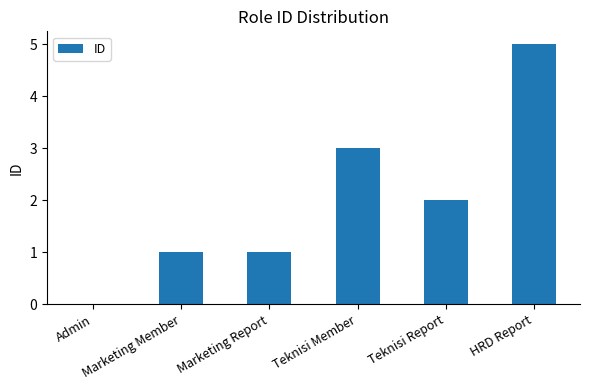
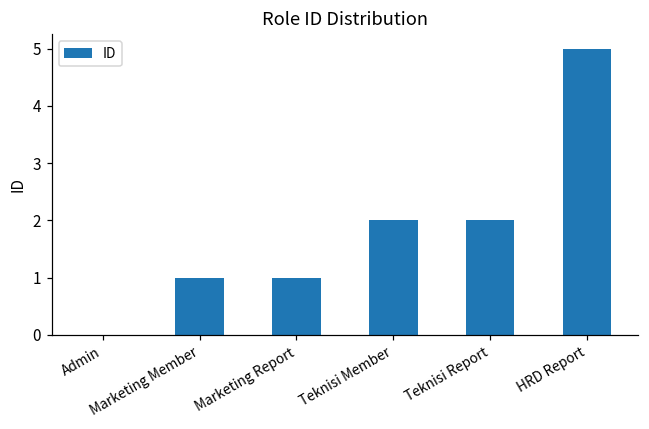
Teknisi Member: 3 -> 2
